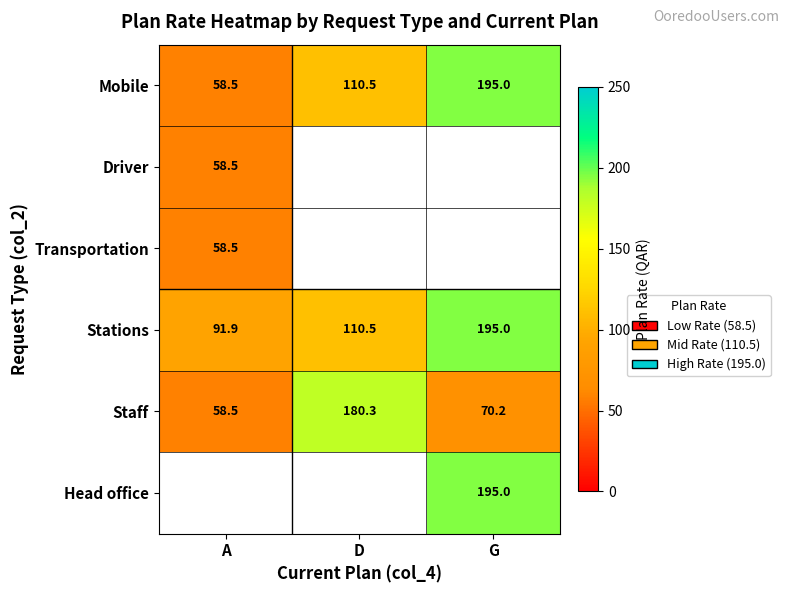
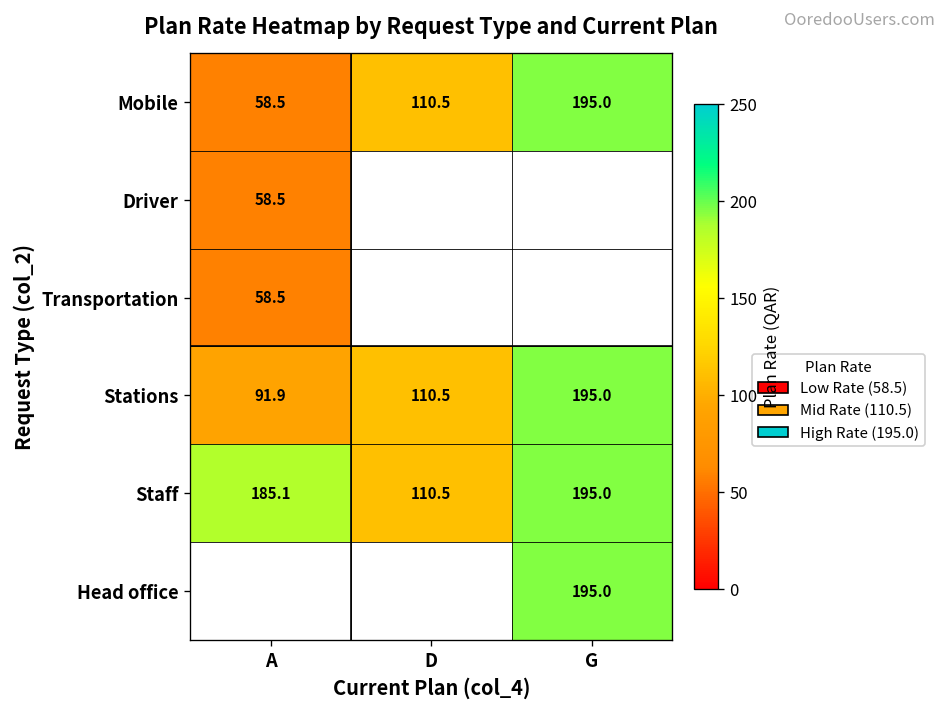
Staff, A: 58.5 -> 185.1
Staff, D: 180.3 -> 110.5
Staff, G: 70.2 -> 195.0
